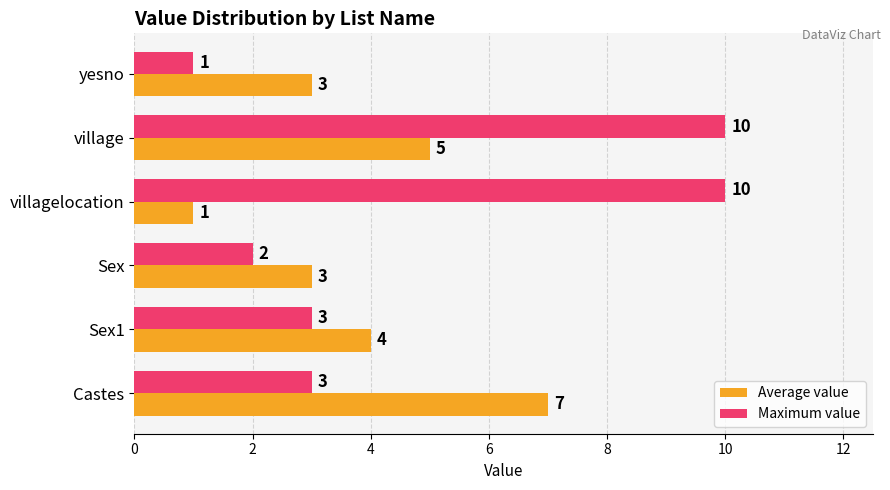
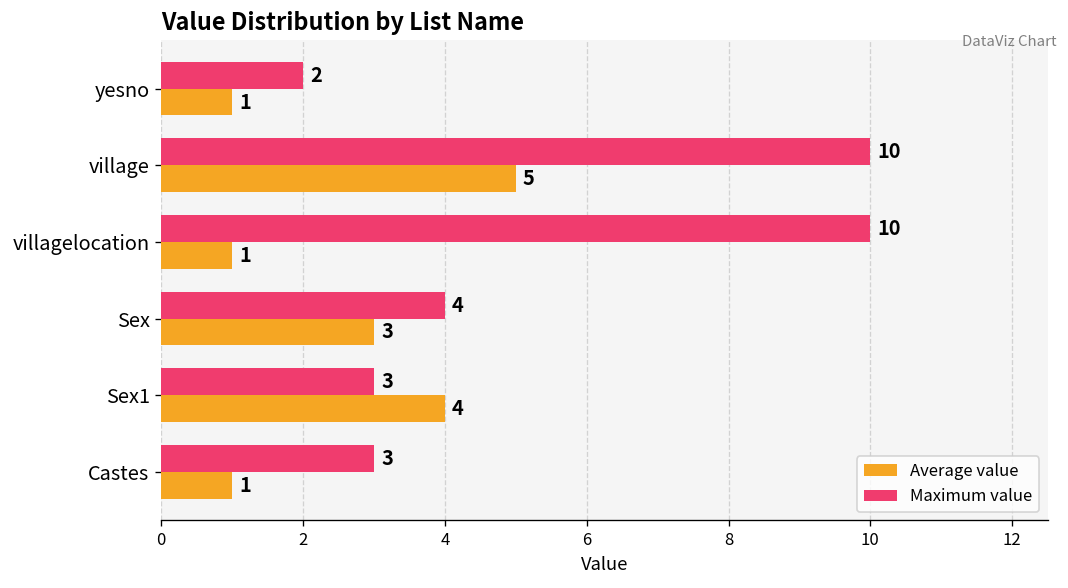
Maximum value, yesno: 1 -> 2
Average value, yesno: 3 -> 1
Maximum value, Sex: 2 -> 4
Average value, Castes: 7 -> 1
